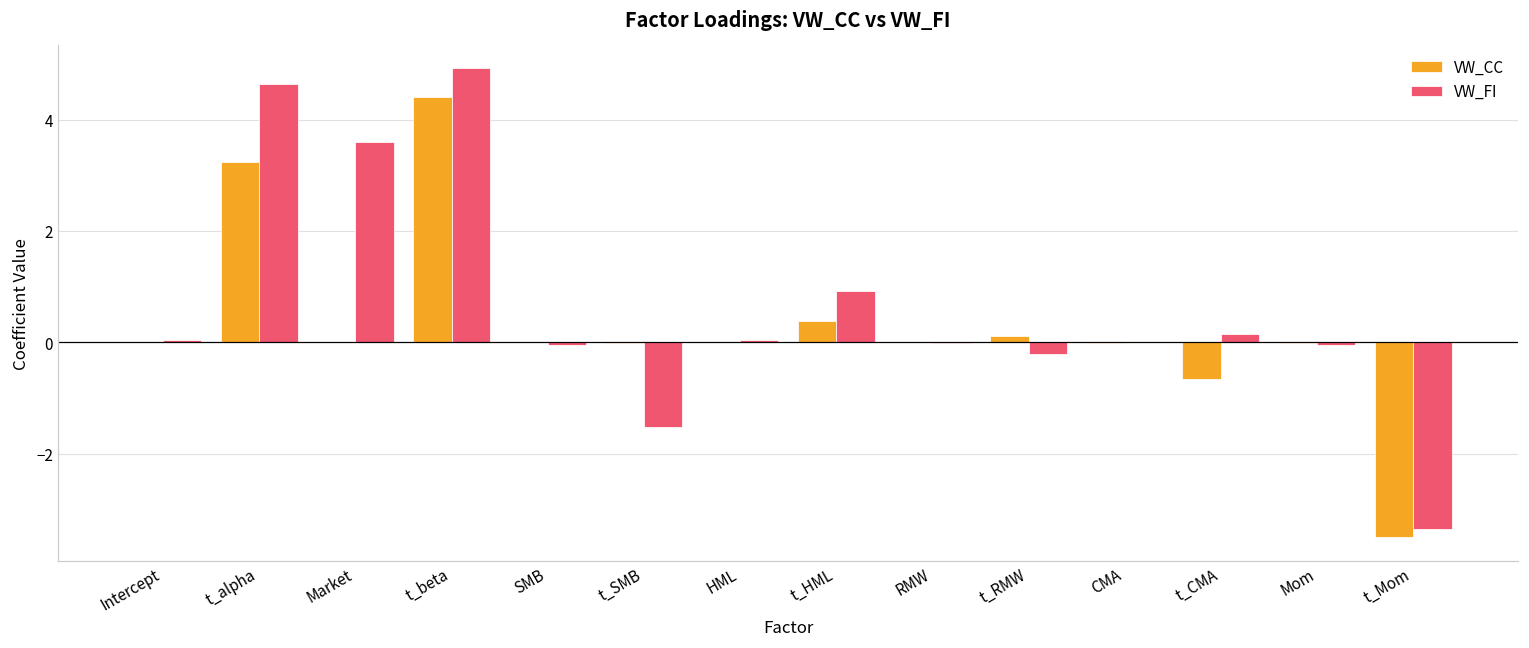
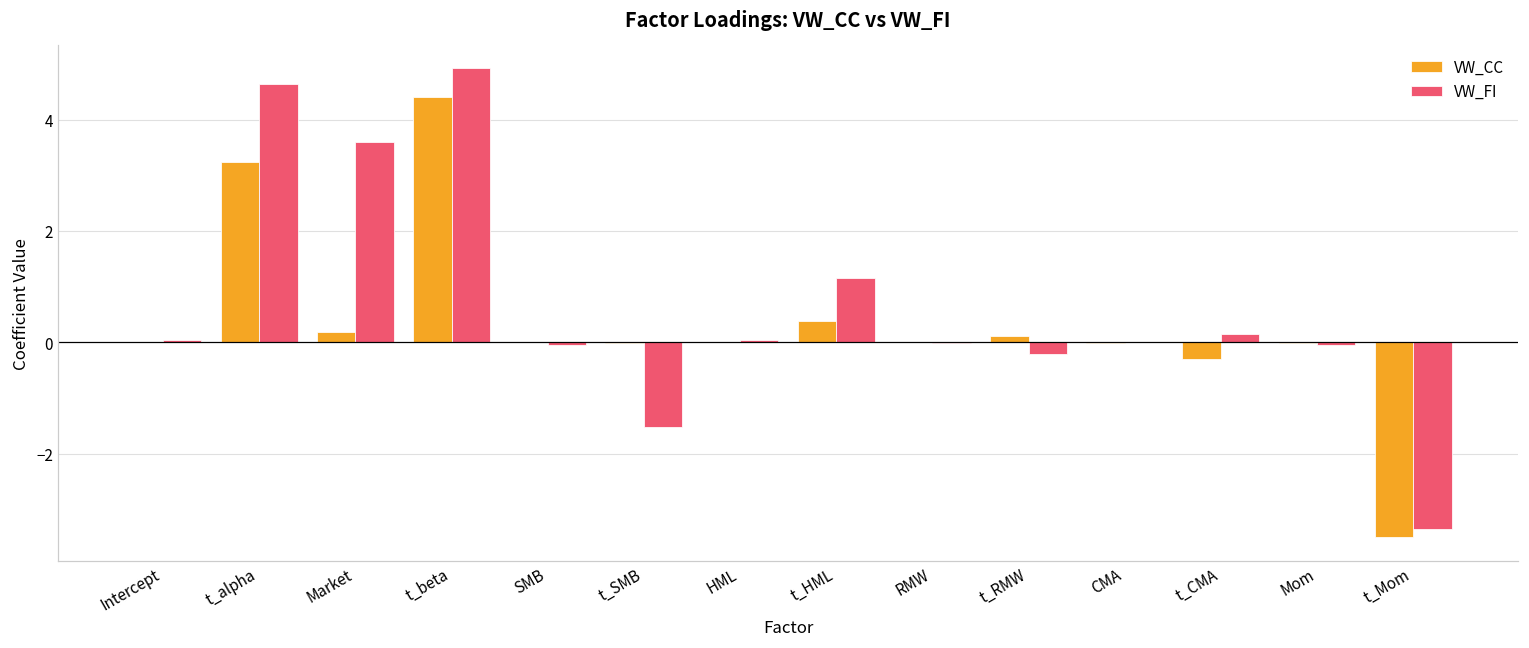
VW_CC, Market: 0.0 -> 0.2
VW_FI, t_HML: 0.9 -> 1.2
VW_CC, t_CMA: -0.7 -> -0.3
